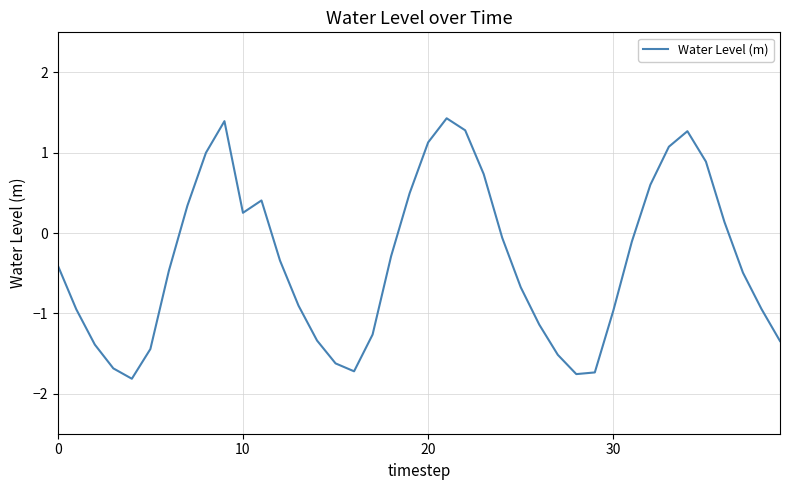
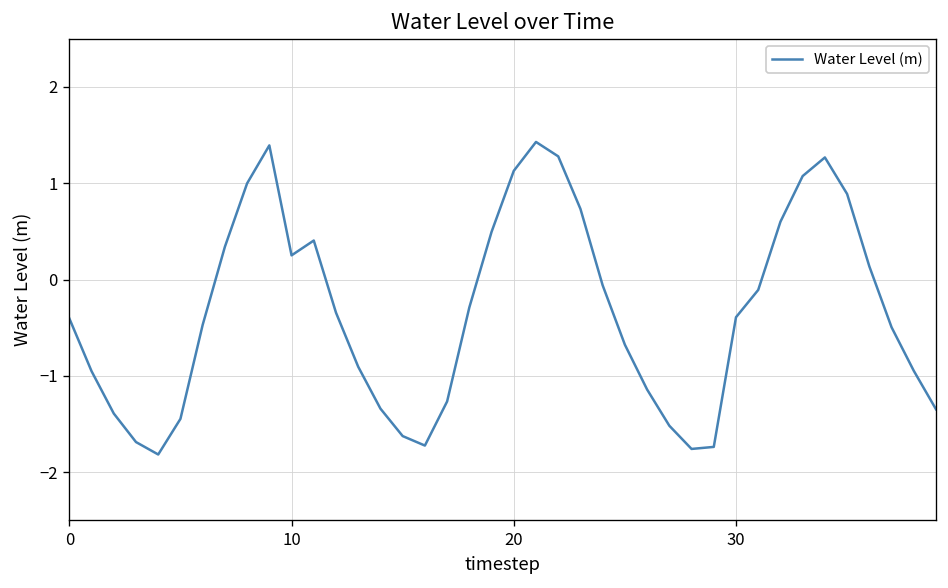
30: -1.0 -> -0.4
